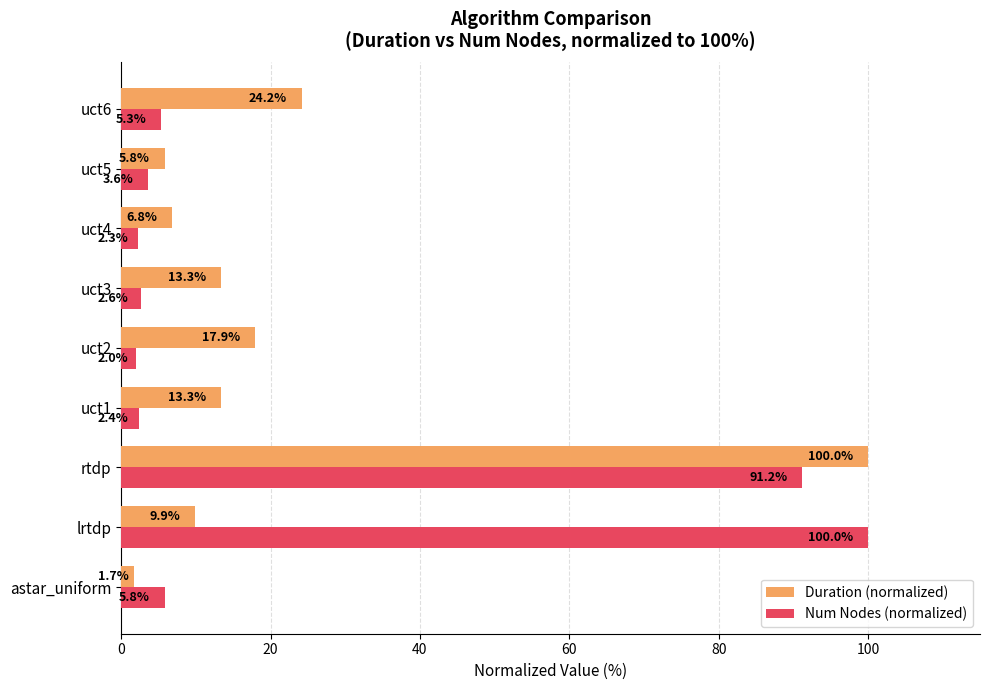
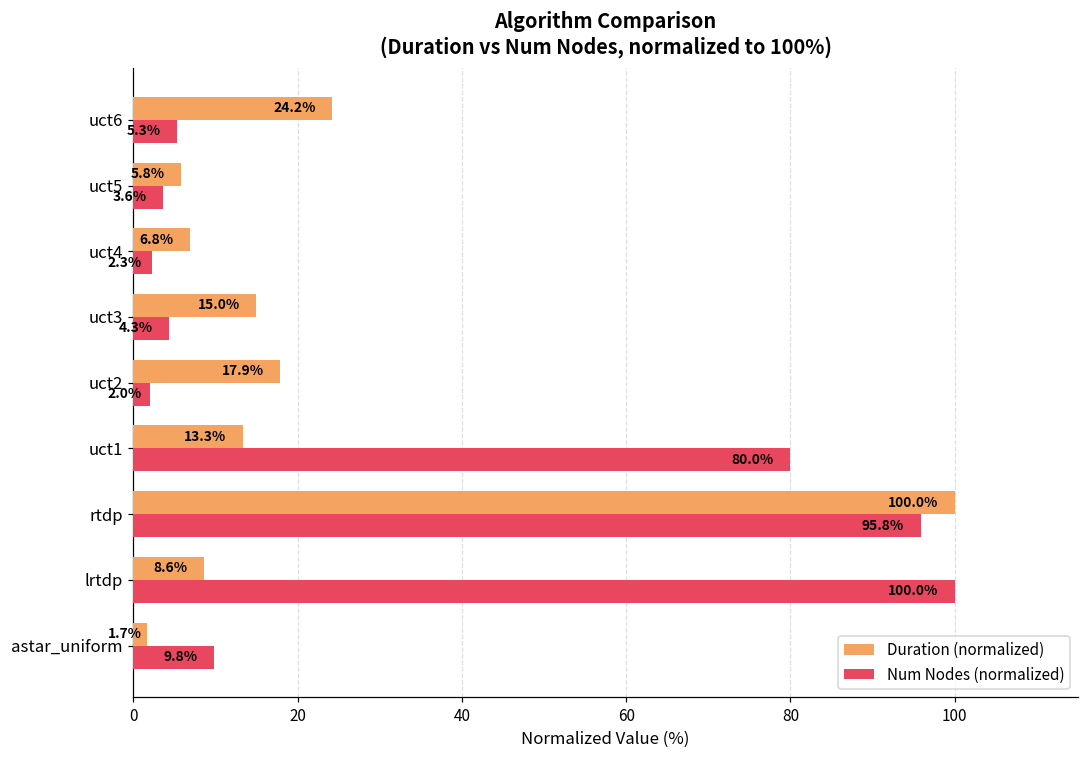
Duration (normalized), uct3: 13.3% -> 15.0%
Num Nodes (normalized), uct3: 2.6% -> 4.3%
Num Nodes (normalized), uct1: 2.4% -> 80.0%
Num Nodes (normalized), rtdp: 91.2% -> 95.8%
Duration (normalized), lrtdp: 9.9% -> 8.6%
Num Nodes (normalized), astar_uniform: 5.8% -> 9.8%
